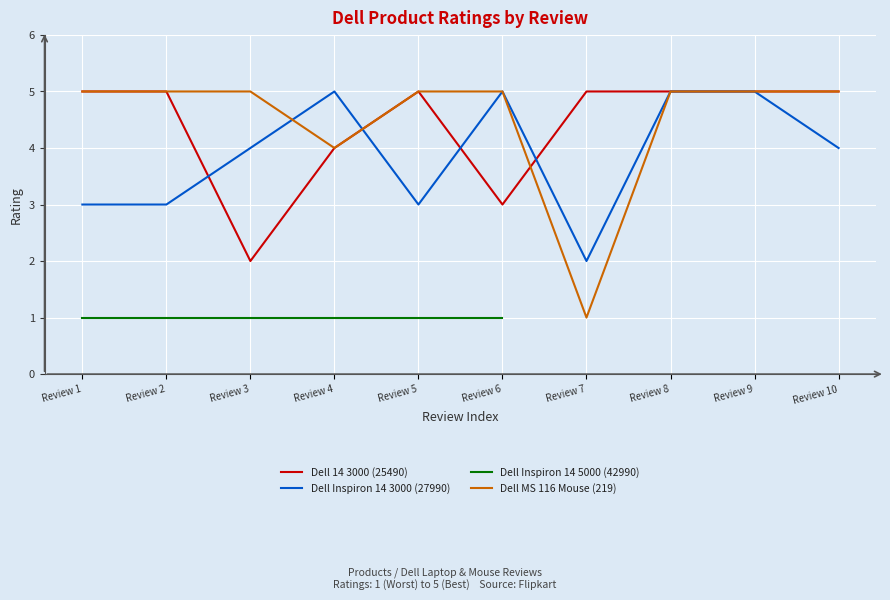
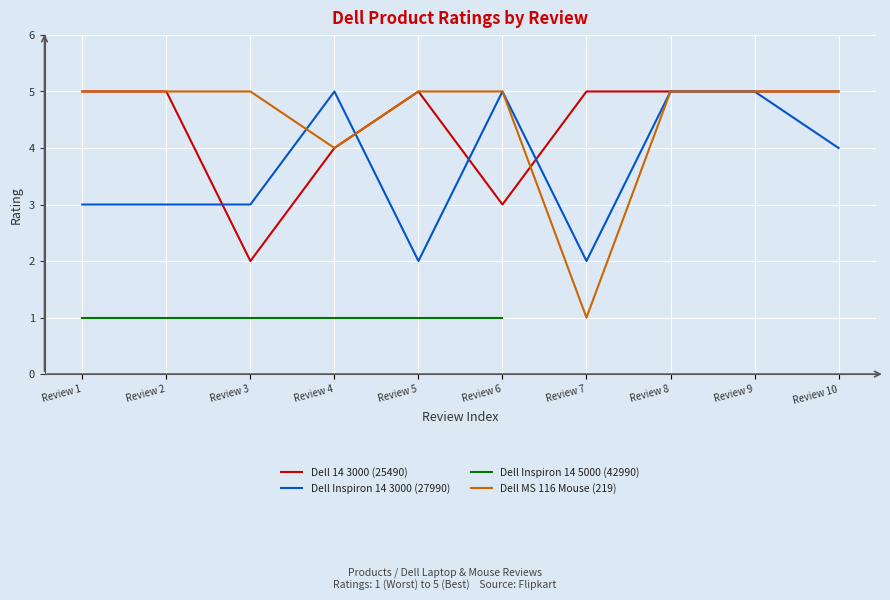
Dell Inspiron 14 3000 (27990), Review 3: 4 -> 3
Dell Inspiron 14 3000 (27990), Review 5: 3 -> 2
